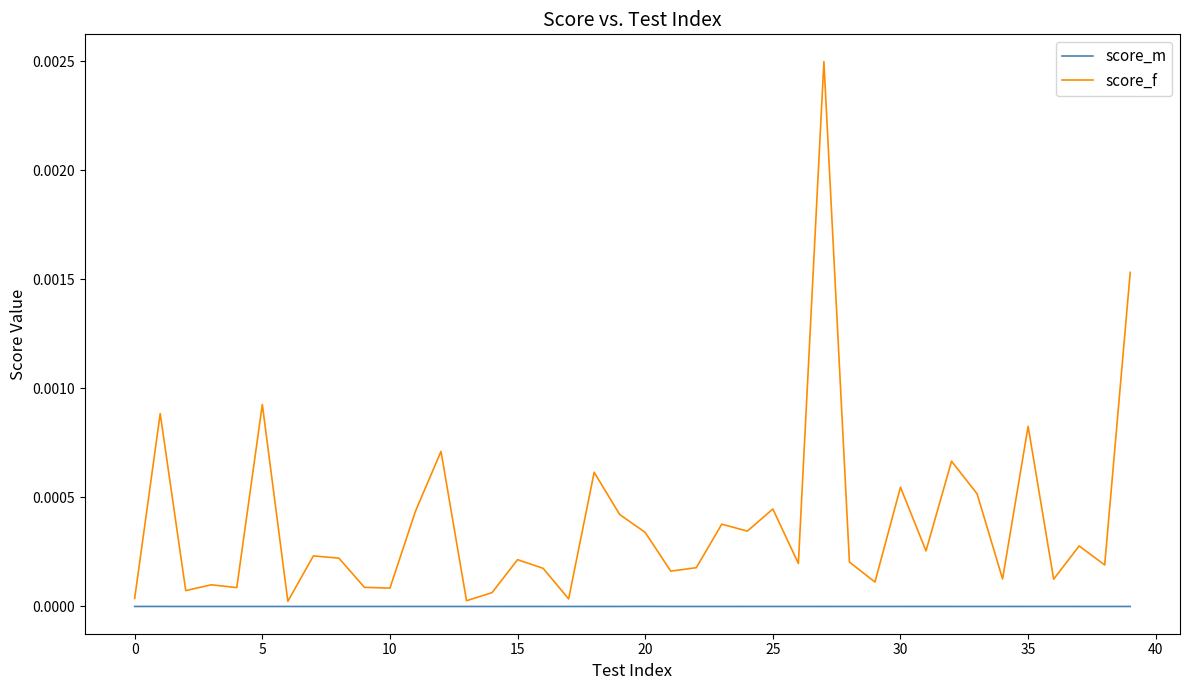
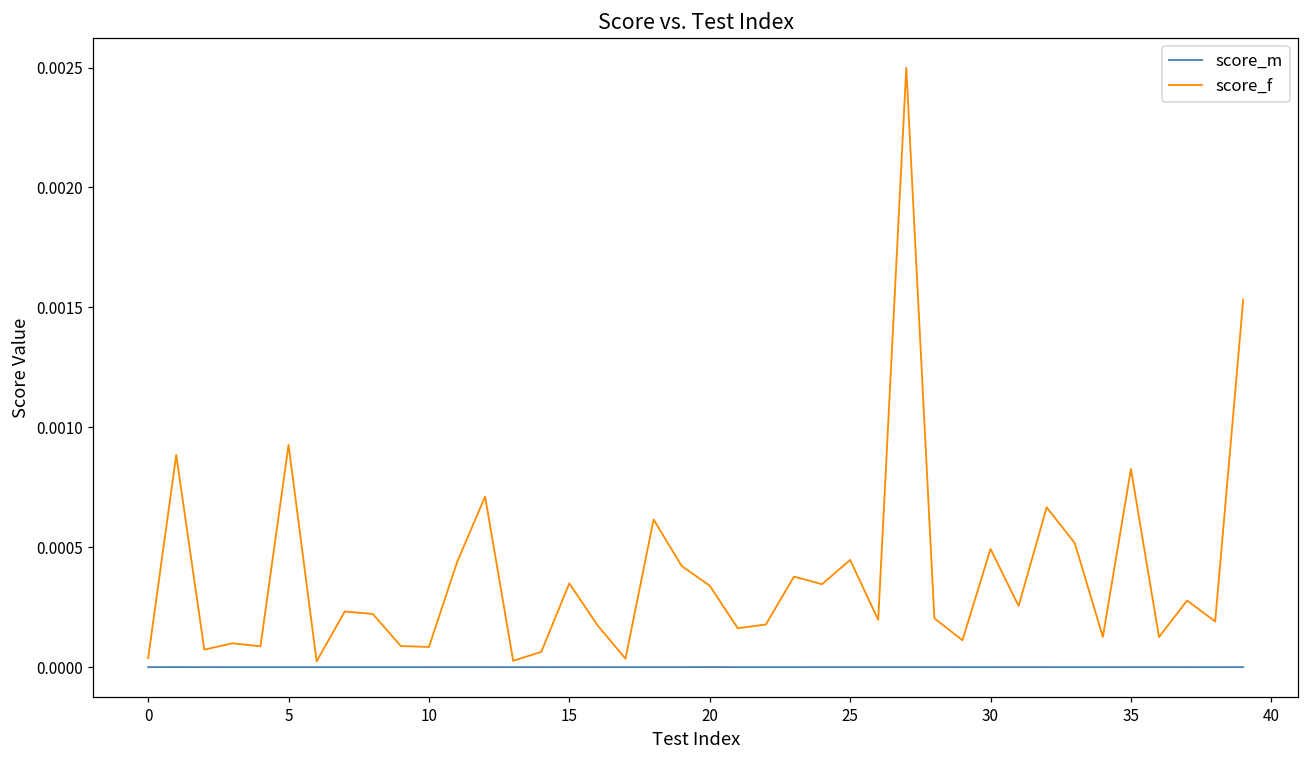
score_f, 15: 0.00021 -> 0.00035
score_f, 30: 0.00055 -> 0.00049
